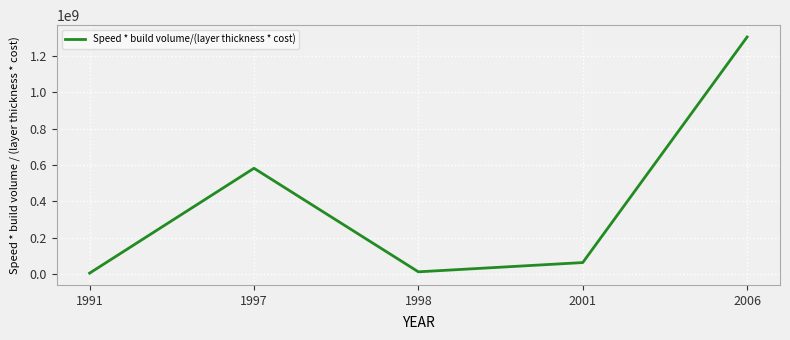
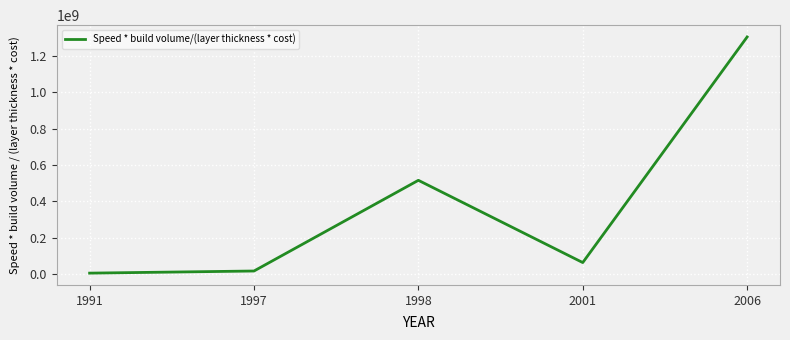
1997: 580000000 -> 20000000
1998: 10000000 -> 520000000
